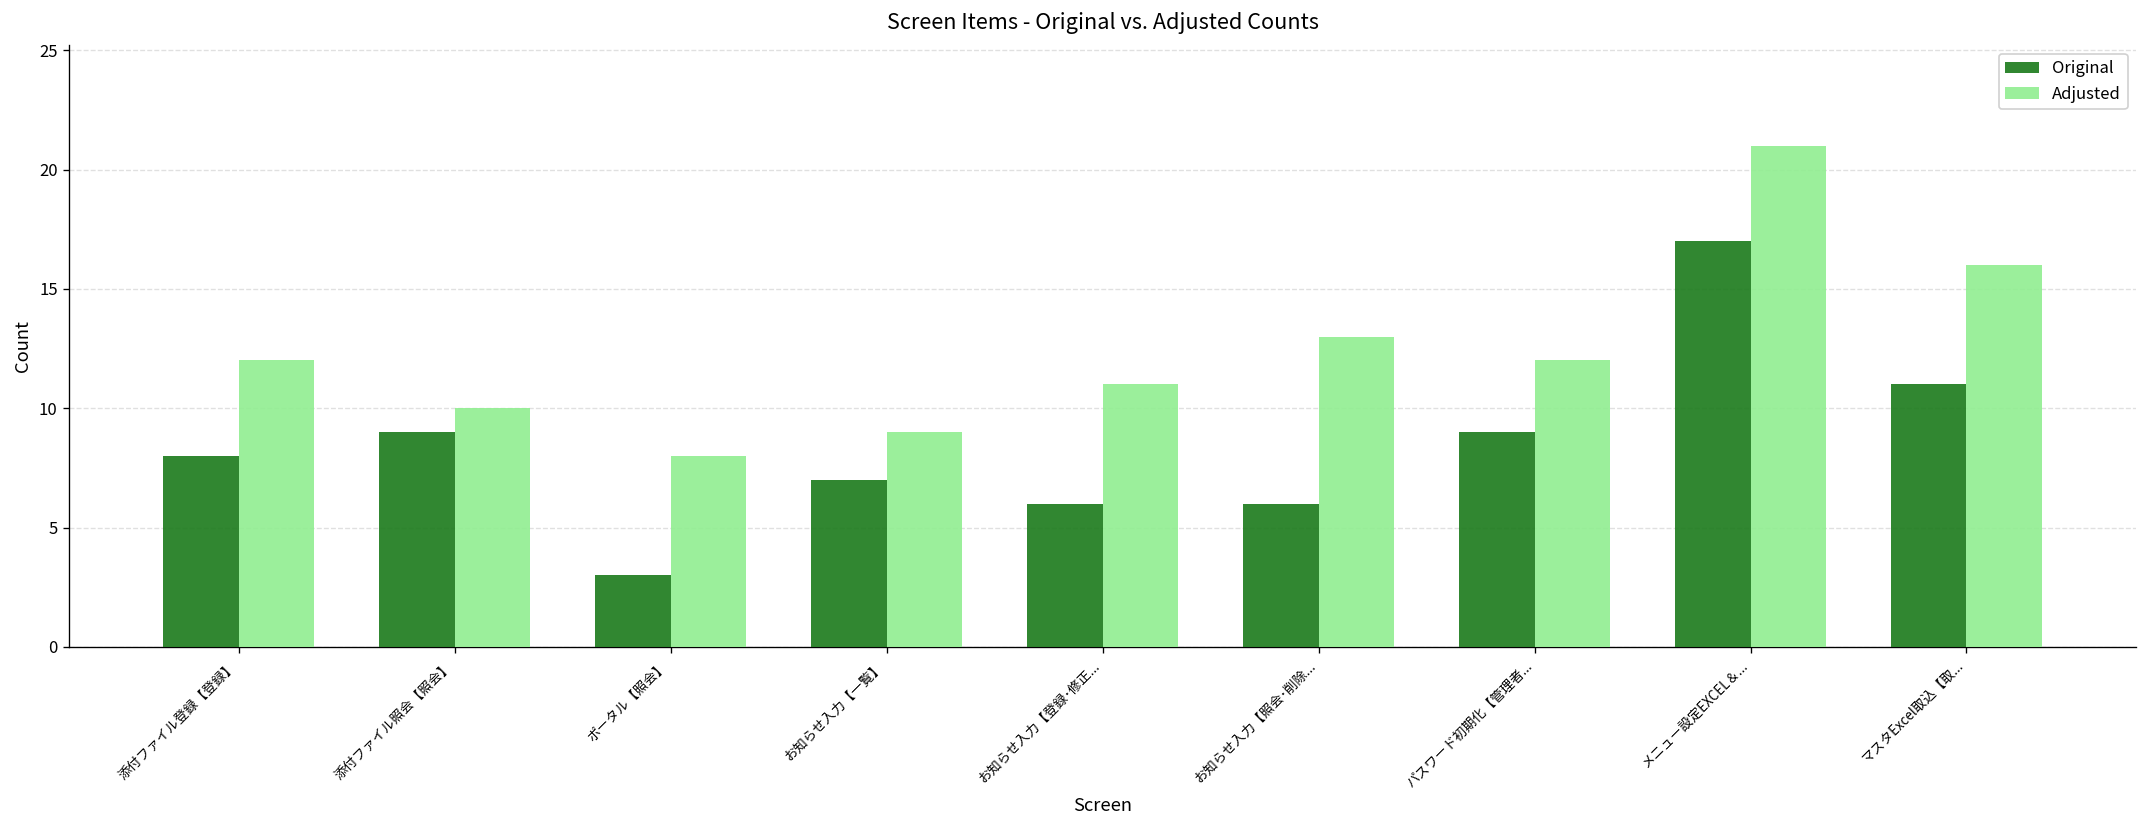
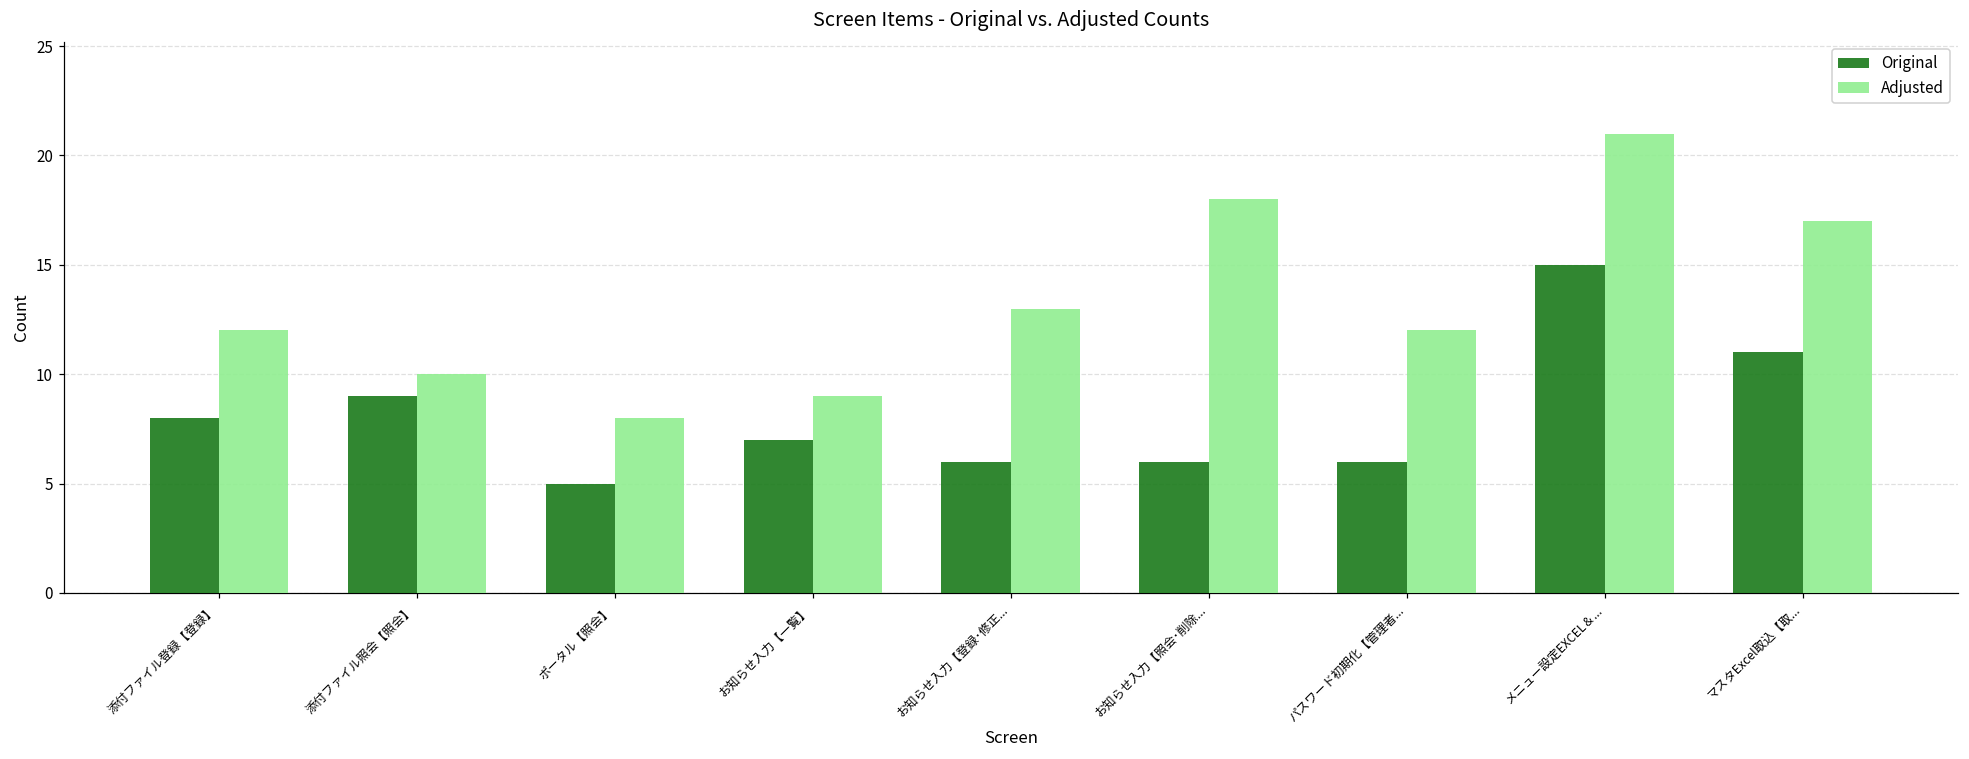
Original, ポータル【照会】: 3 -> 5
Adjusted, お知らせ入力【登録･修正...: 11 -> 13
Adjusted, お知らせ入力【照会･削除...: 13 -> 18
Original, パスワード初期化【管理者...: 9 -> 6
Original, メニュー設定EXCEL＆...: 17 -> 15
Adjusted, マスタExcel取込【取...: 16 -> 17
